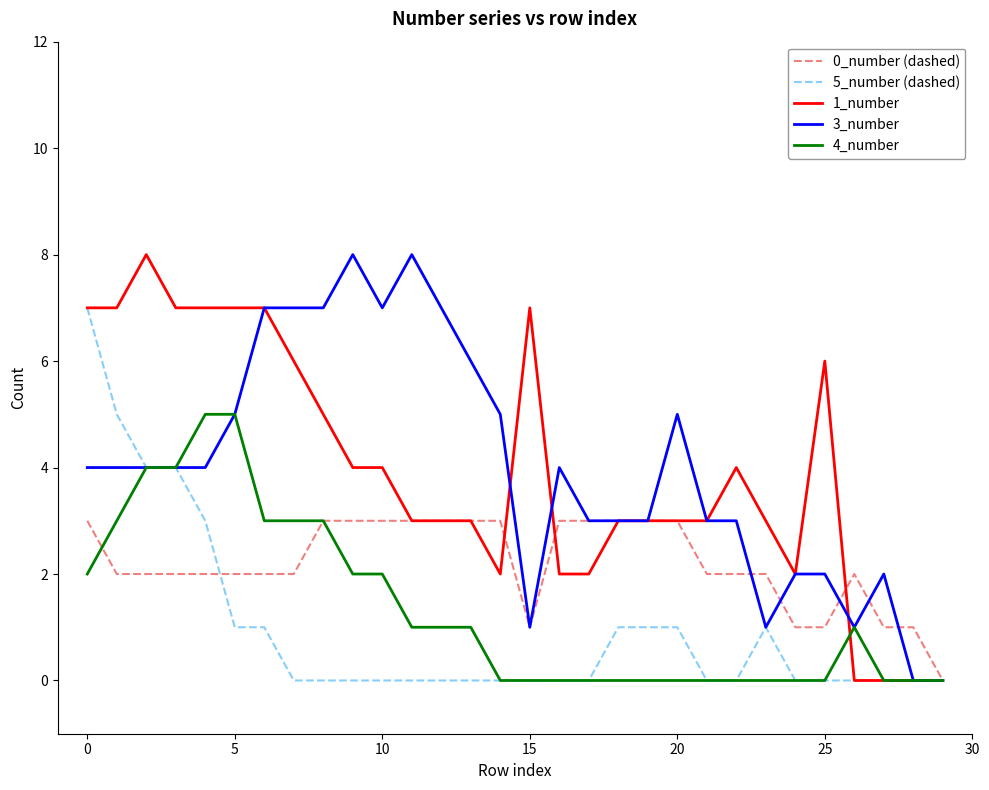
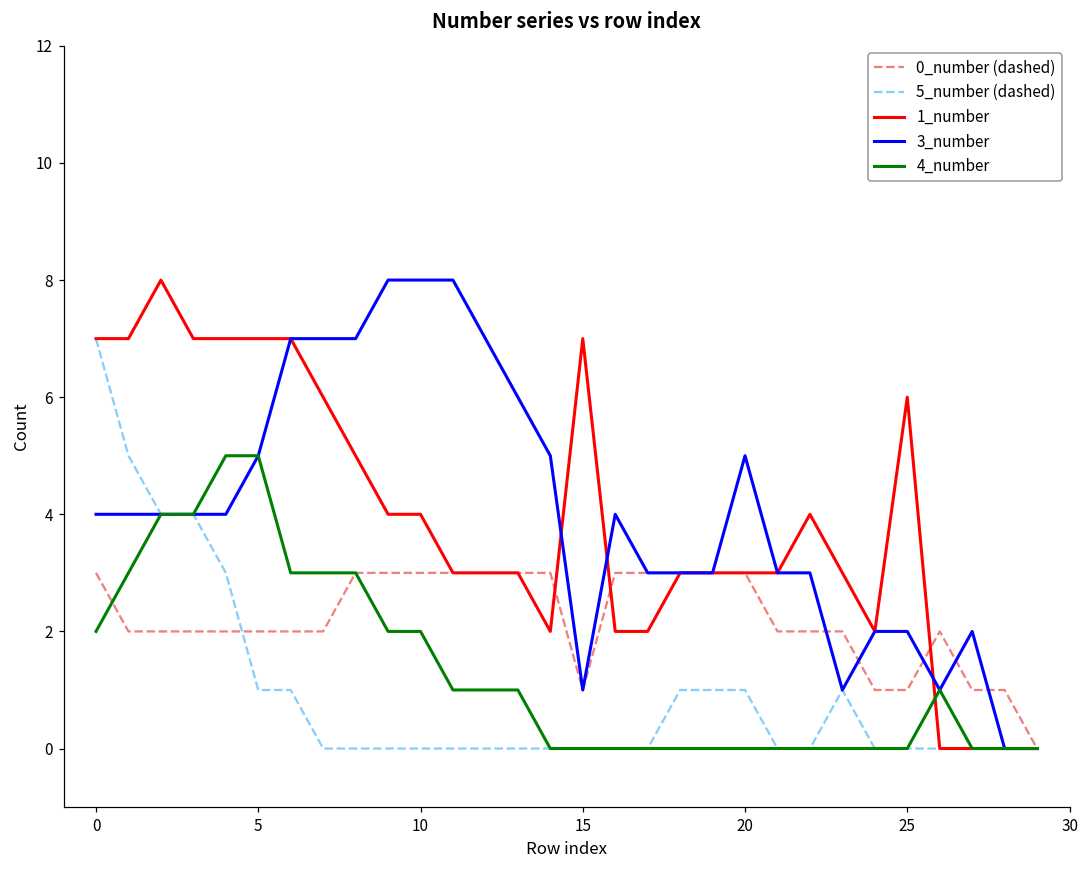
3_number, 10: 7 -> 8
